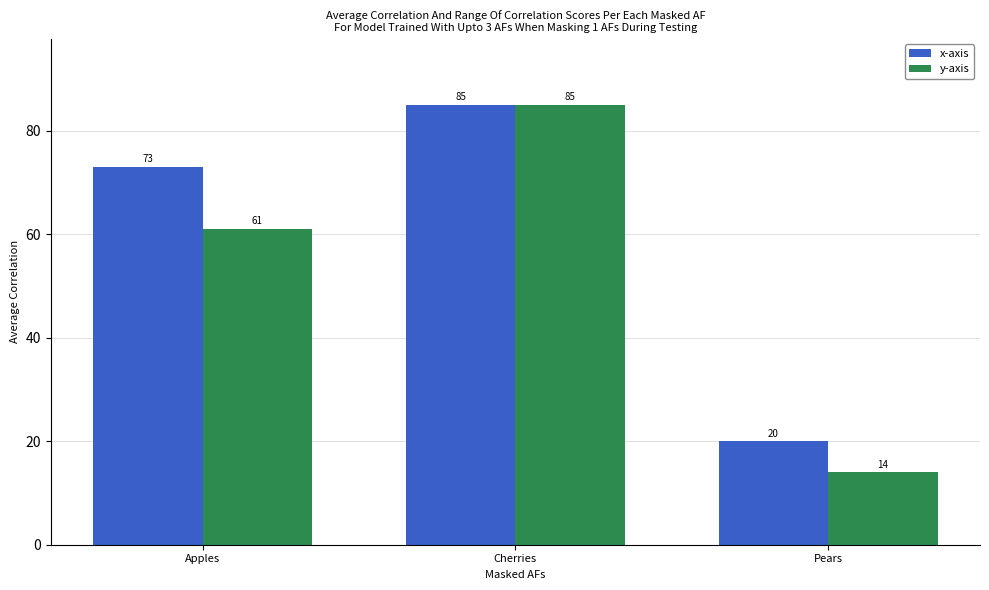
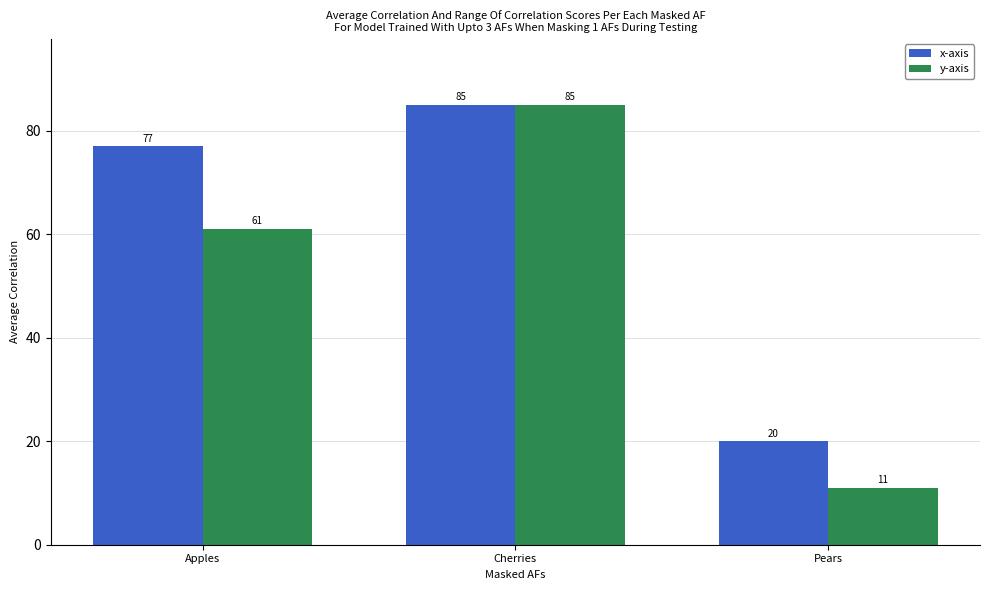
x-axis, Apples: 73 -> 77
y-axis, Pears: 14 -> 11
